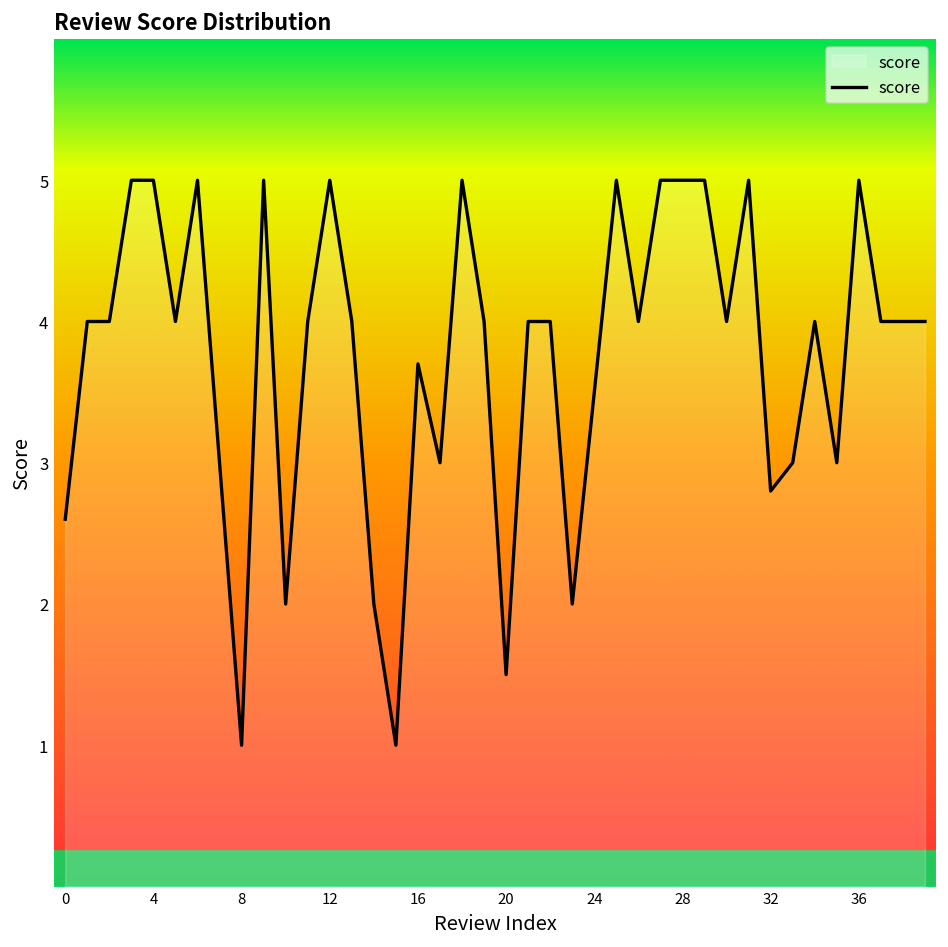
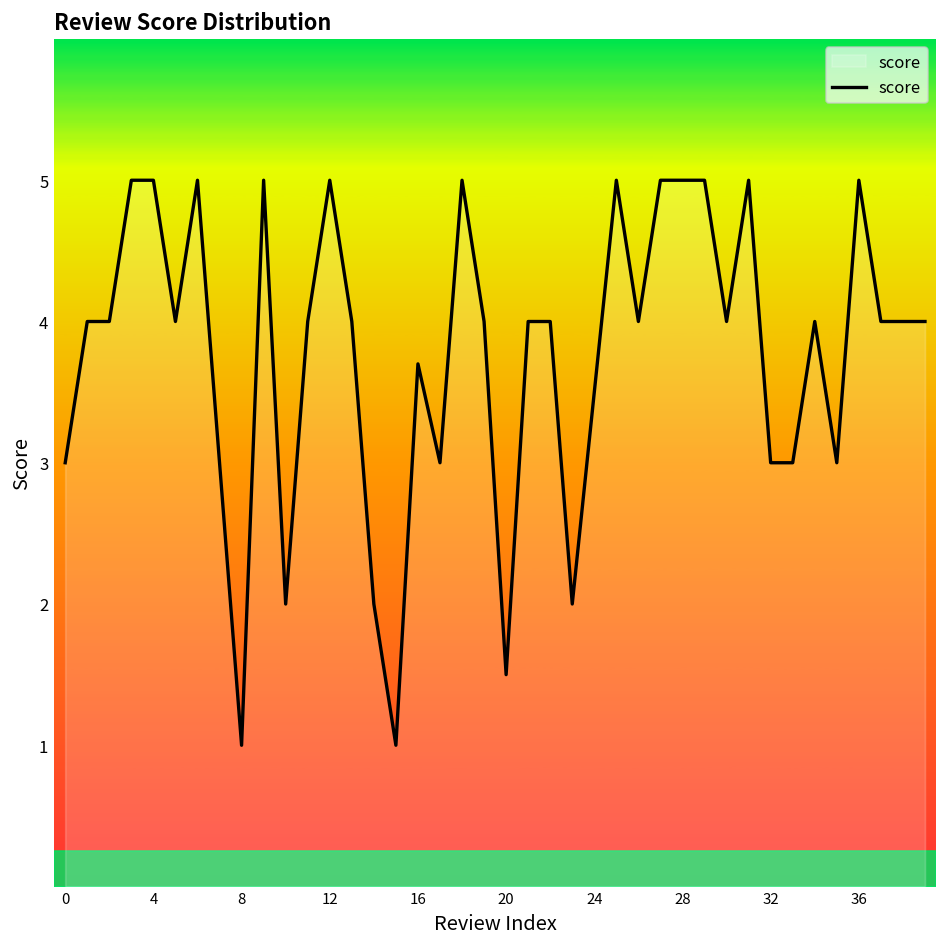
0: 2.6 -> 3.0
32: 2.8 -> 3.0
